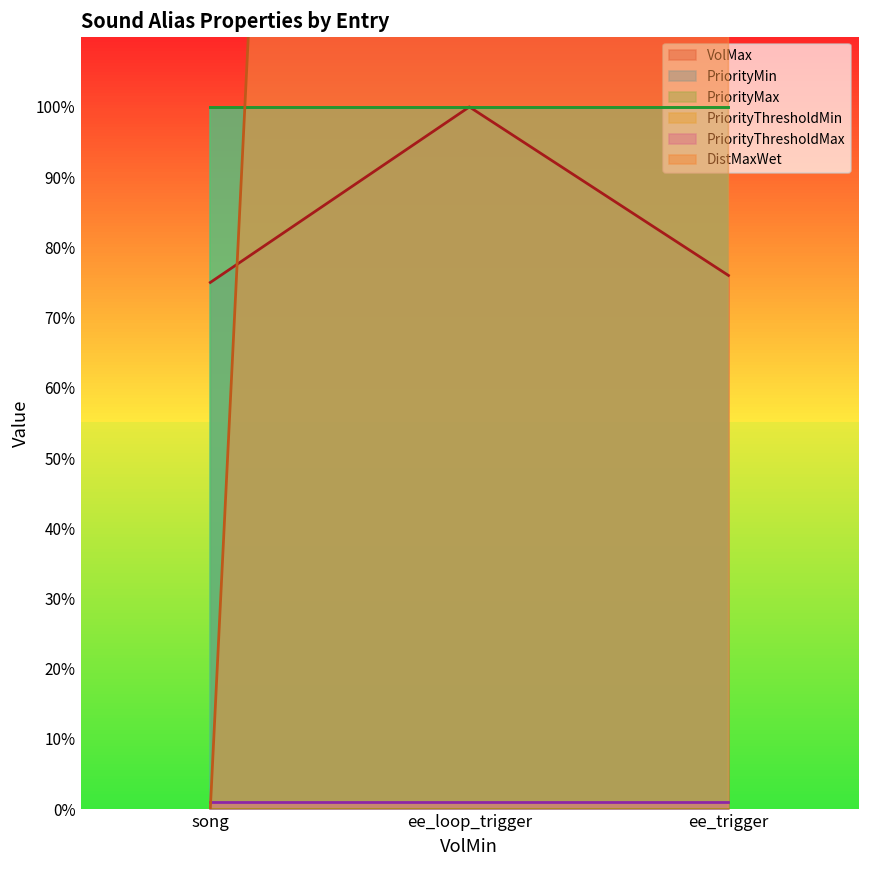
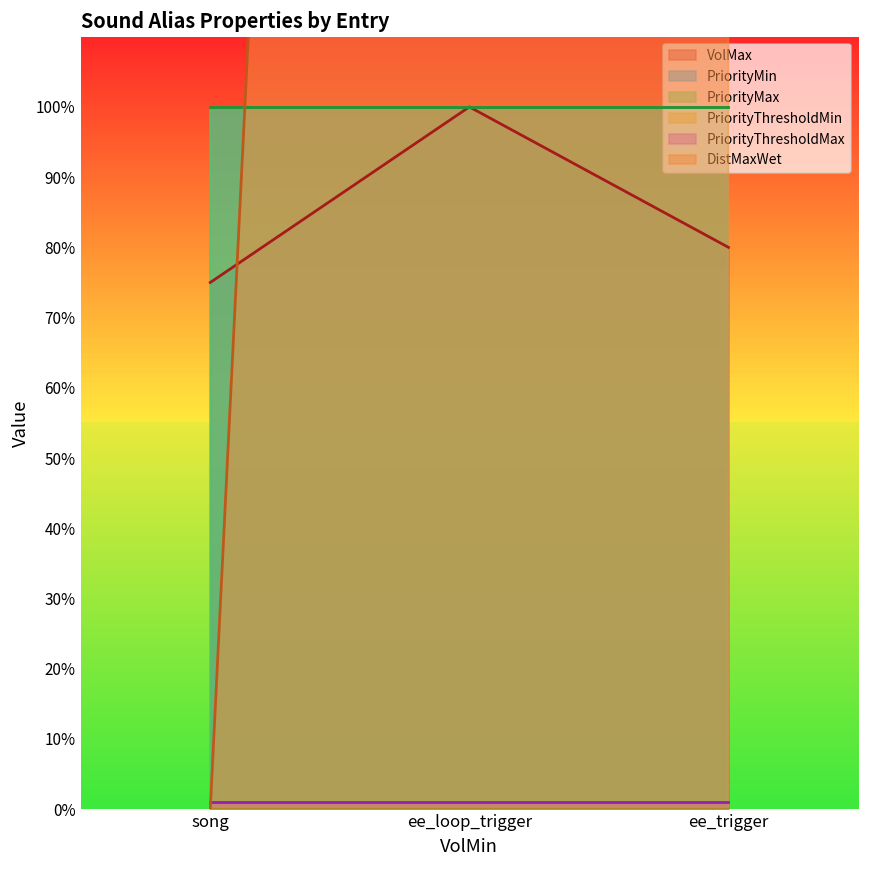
VolMax, ee_trigger: 76% -> 80%
